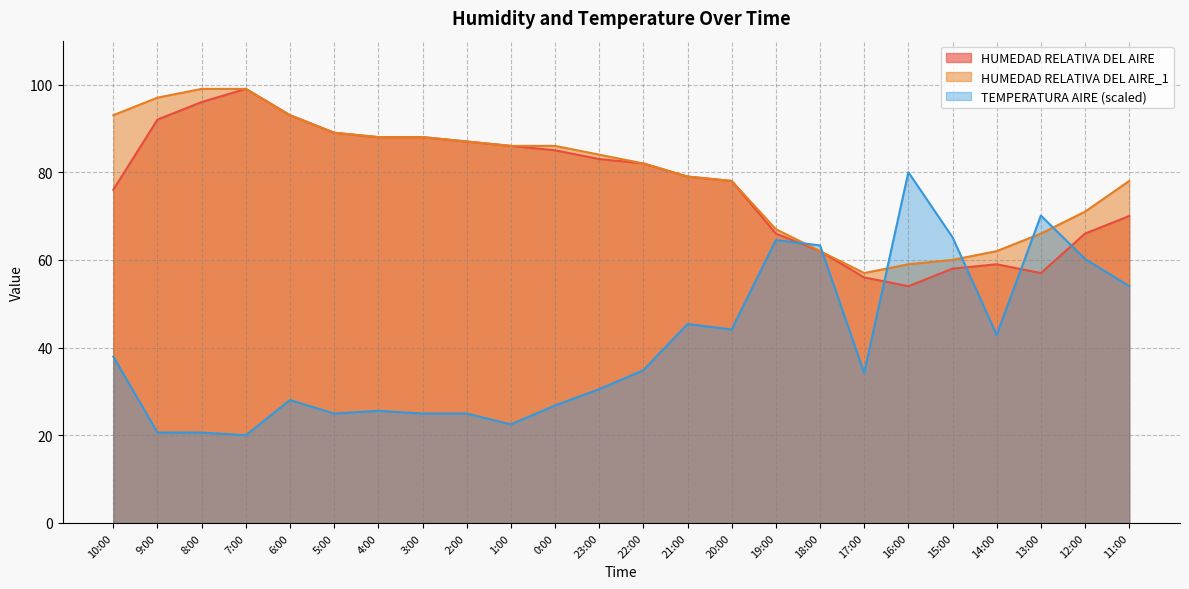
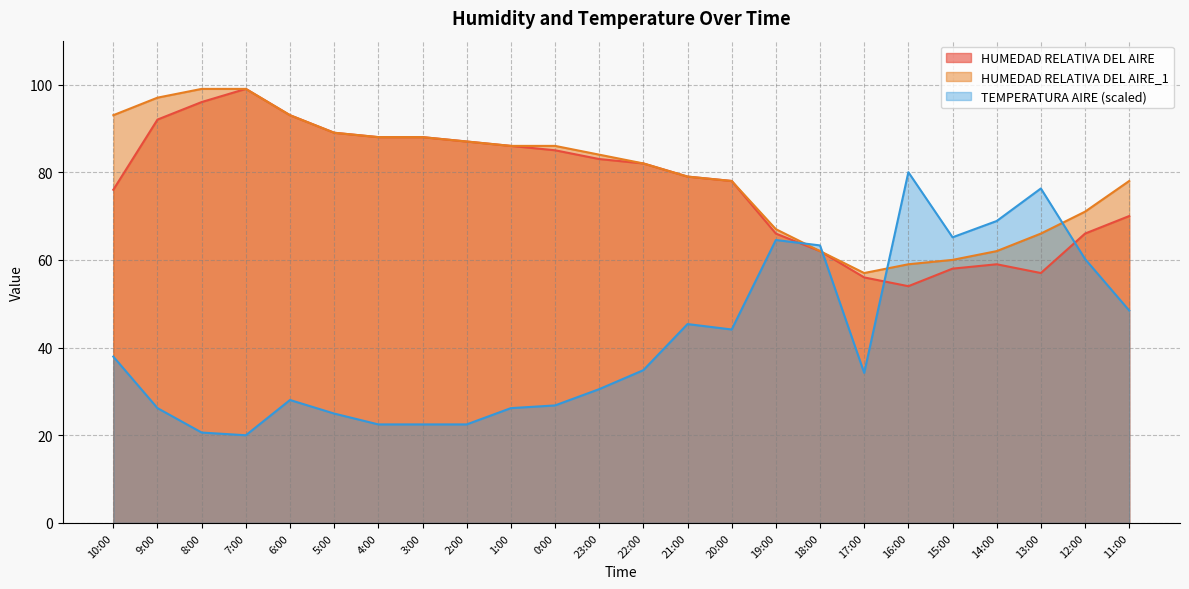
TEMPERATURA AIRE (scaled), 9:00: 21 -> 26
TEMPERATURA AIRE (scaled), 4:00: 26 -> 22
TEMPERATURA AIRE (scaled), 3:00: 25 -> 22
TEMPERATURA AIRE (scaled), 2:00: 25 -> 22
TEMPERATURA AIRE (scaled), 1:00: 22 -> 26
TEMPERATURA AIRE (scaled), 14:00: 43 -> 69
TEMPERATURA AIRE (scaled), 13:00: 70 -> 76
TEMPERATURA AIRE (scaled), 11:00: 54 -> 48
